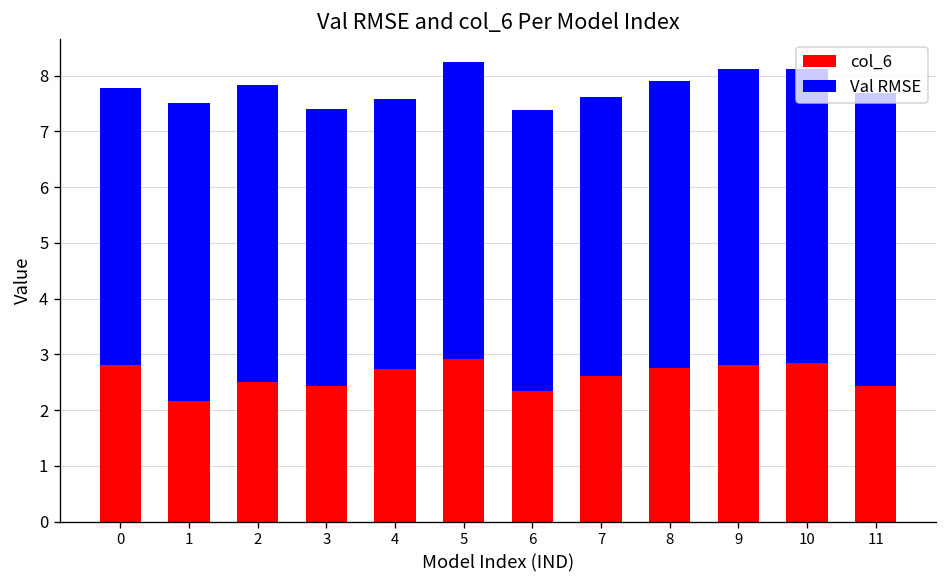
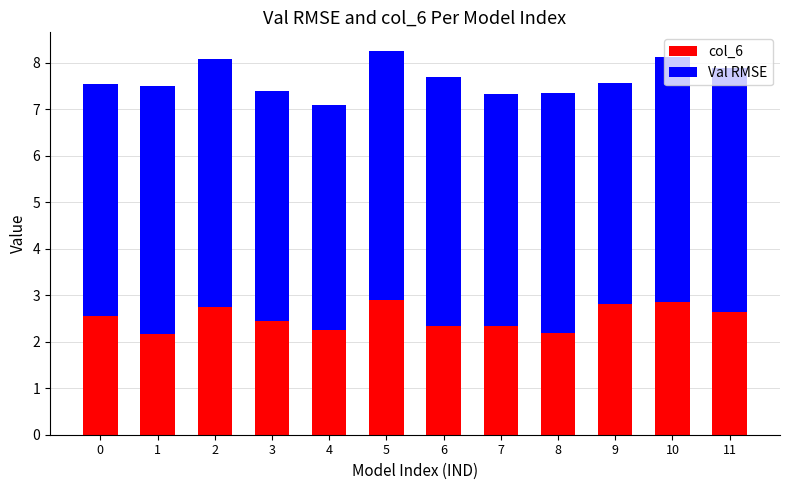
col_6, 0: 2.8 -> 2.6
col_6, 2: 2.5 -> 2.8
col_6, 4: 2.7 -> 2.3
Val RMSE, 6: 5.0 -> 5.4
col_6, 7: 2.6 -> 2.3
col_6, 8: 2.7 -> 2.2
Val RMSE, 9: 5.3 -> 4.8
col_6, 11: 2.4 -> 2.6
